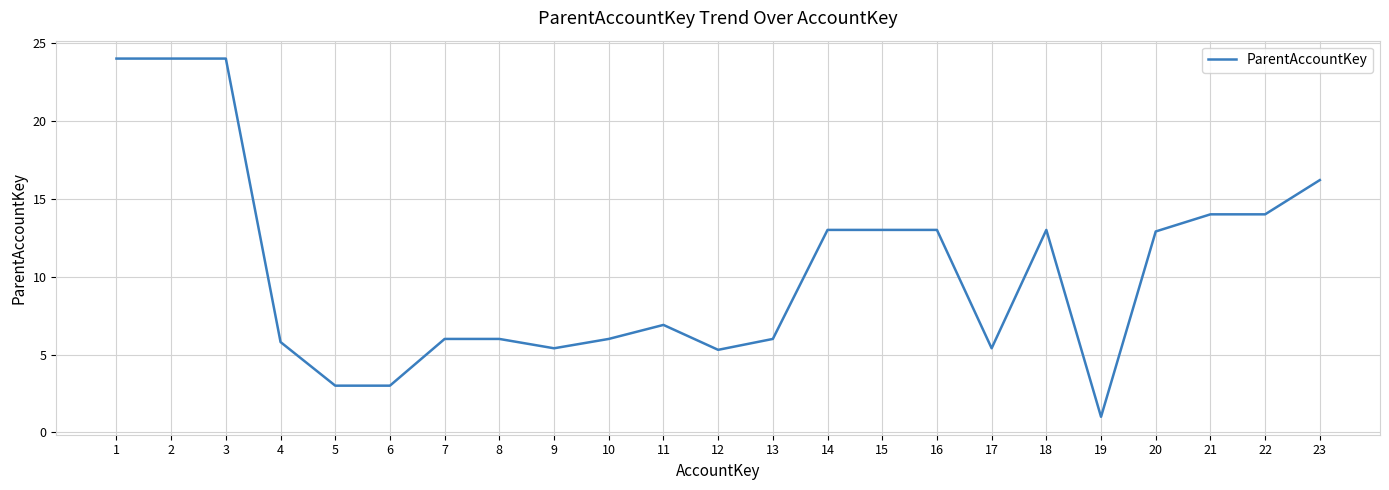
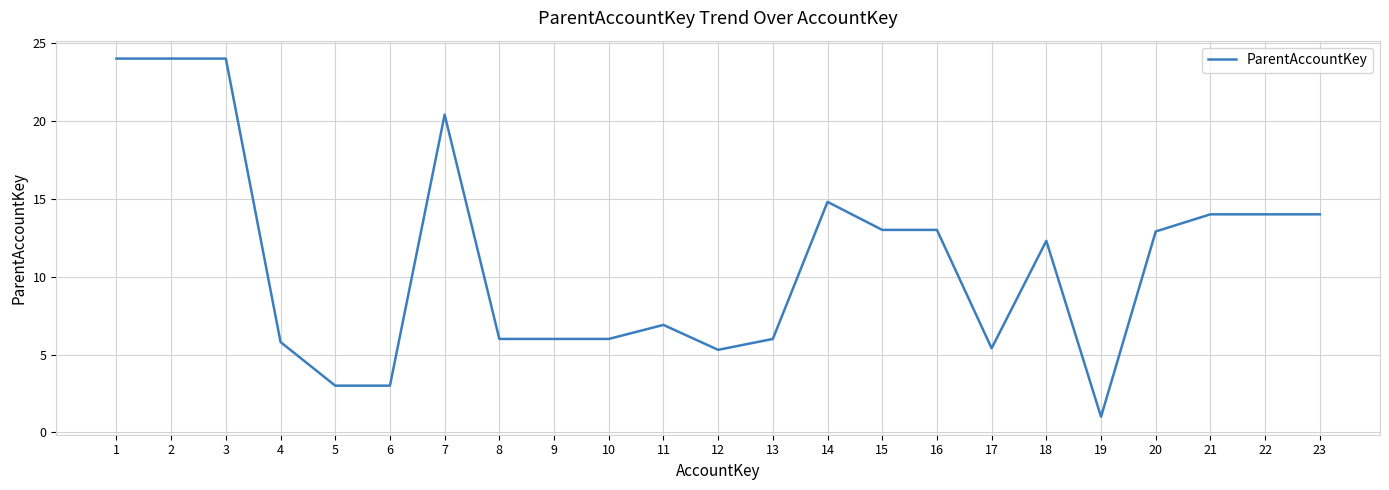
7: 6.0 -> 20.4
9: 5.4 -> 6.0
14: 13.0 -> 14.8
18: 13.0 -> 12.3
23: 16.2 -> 14.0
